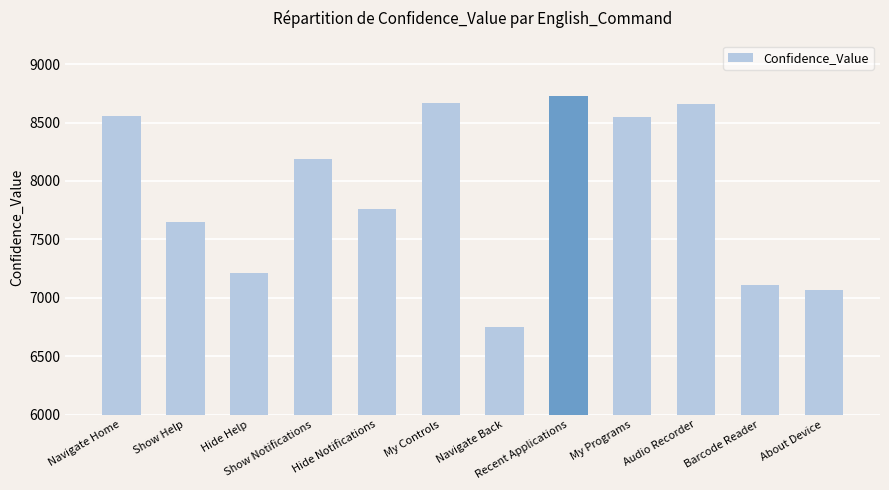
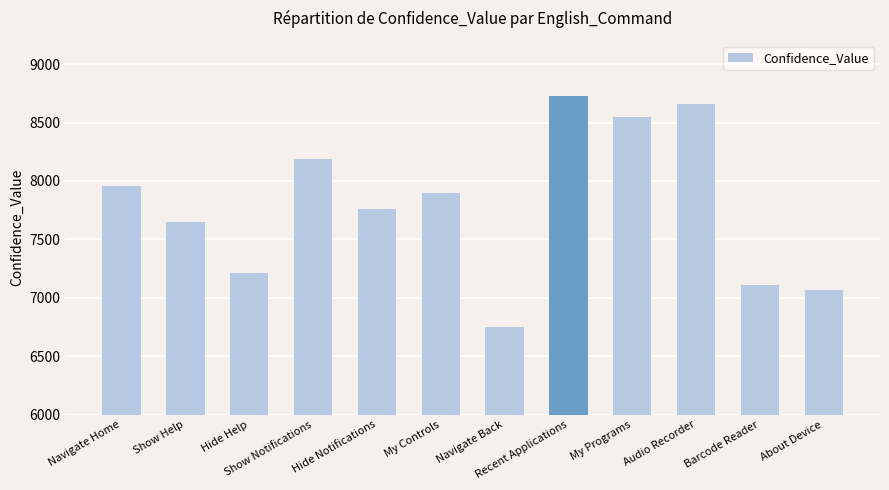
Navigate Home: 8550 -> 7960
My Controls: 8660 -> 7900
